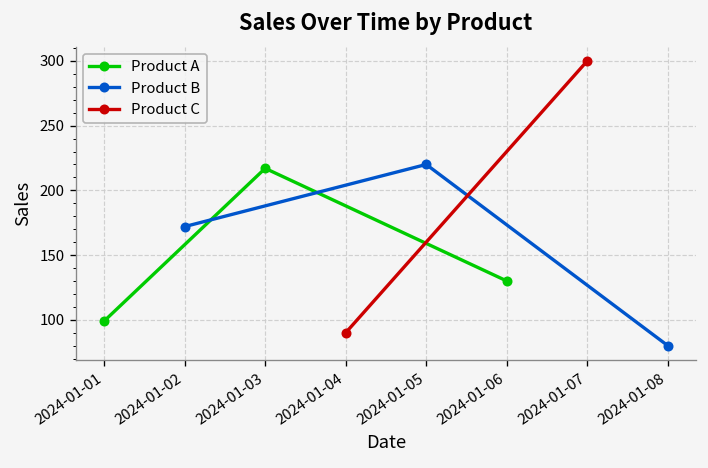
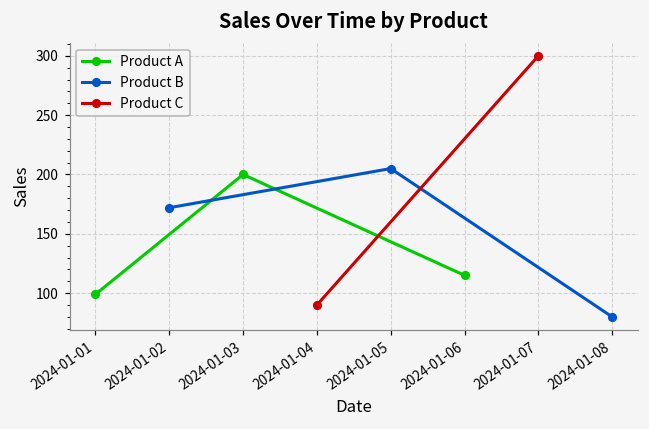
Product A, 2024-01-03: 217 -> 200
Product B, 2024-01-05: 220 -> 205
Product A, 2024-01-06: 130 -> 115
